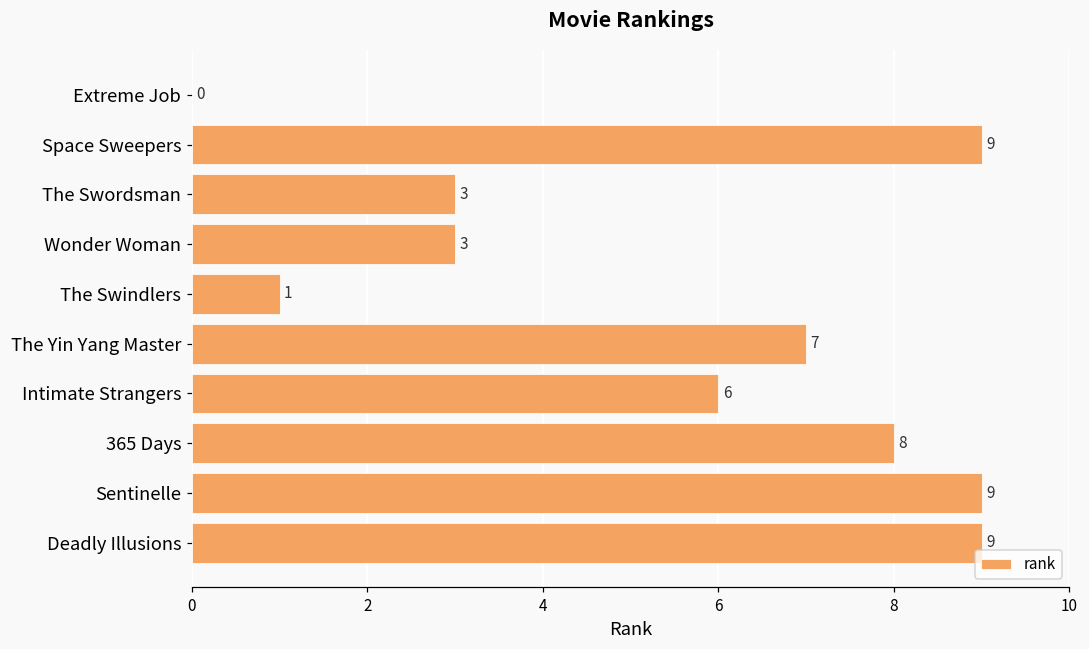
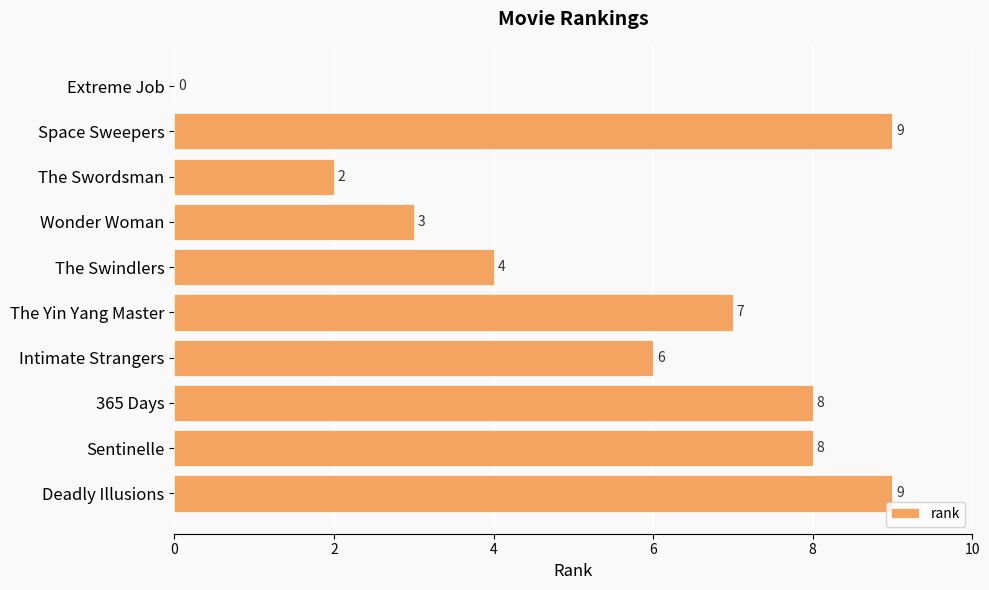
The Swordsman: 3 -> 2
The Swindlers: 1 -> 4
Sentinelle: 9 -> 8
